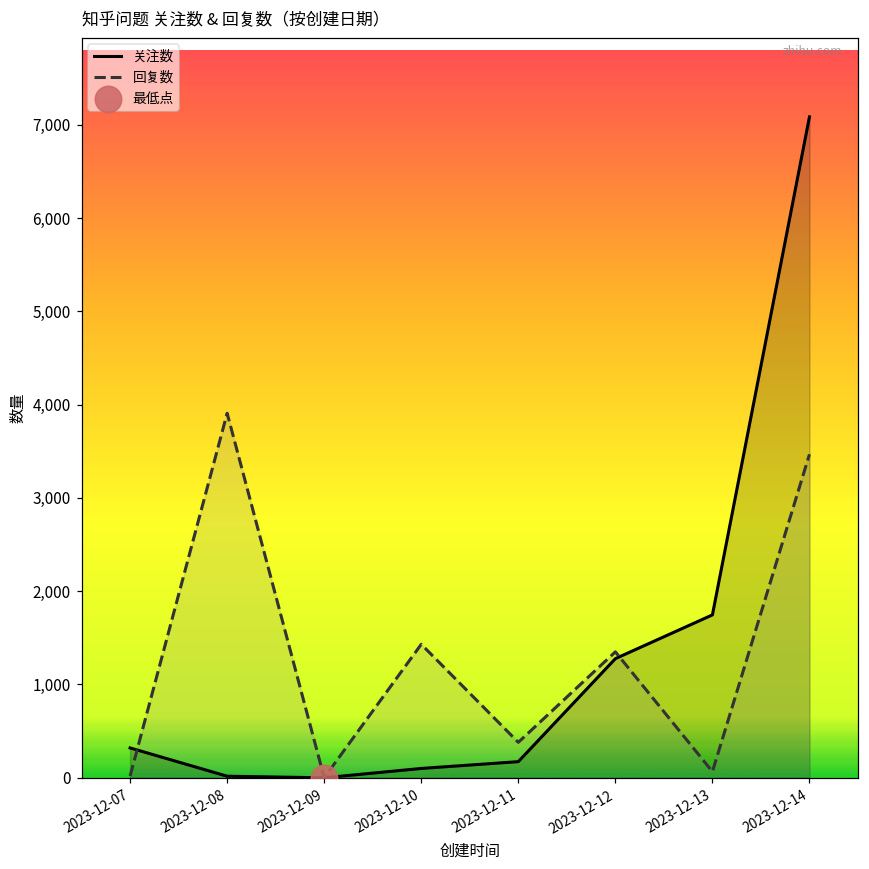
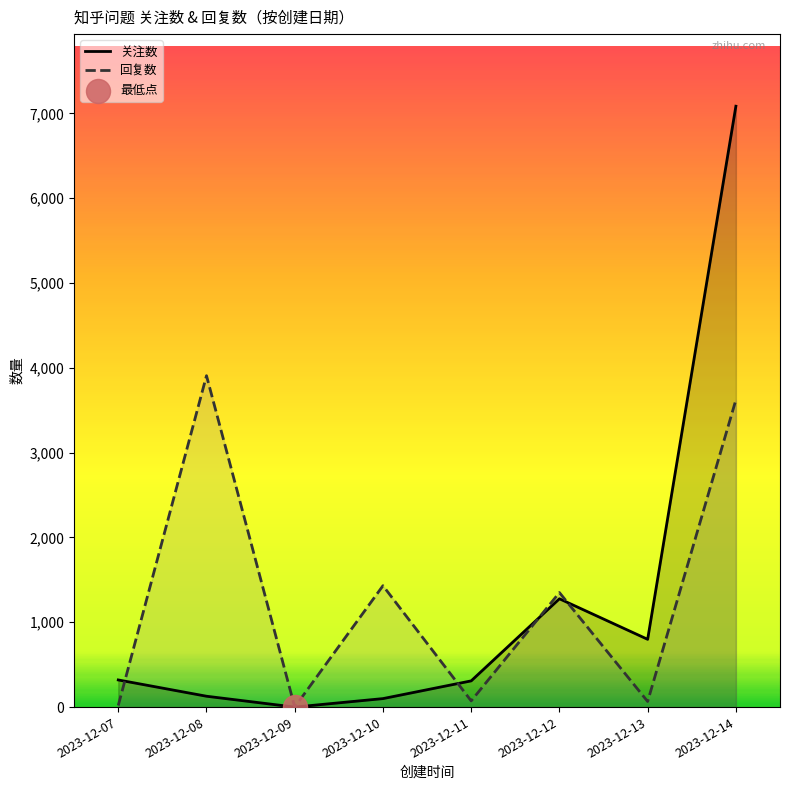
关注数, 2023-12-08: 0 -> 100
关注数, 2023-12-11: 200 -> 300
回复数, 2023-12-11: 400 -> 100
关注数, 2023-12-13: 1,700 -> 800
回复数, 2023-12-14: 3,500 -> 3,600
